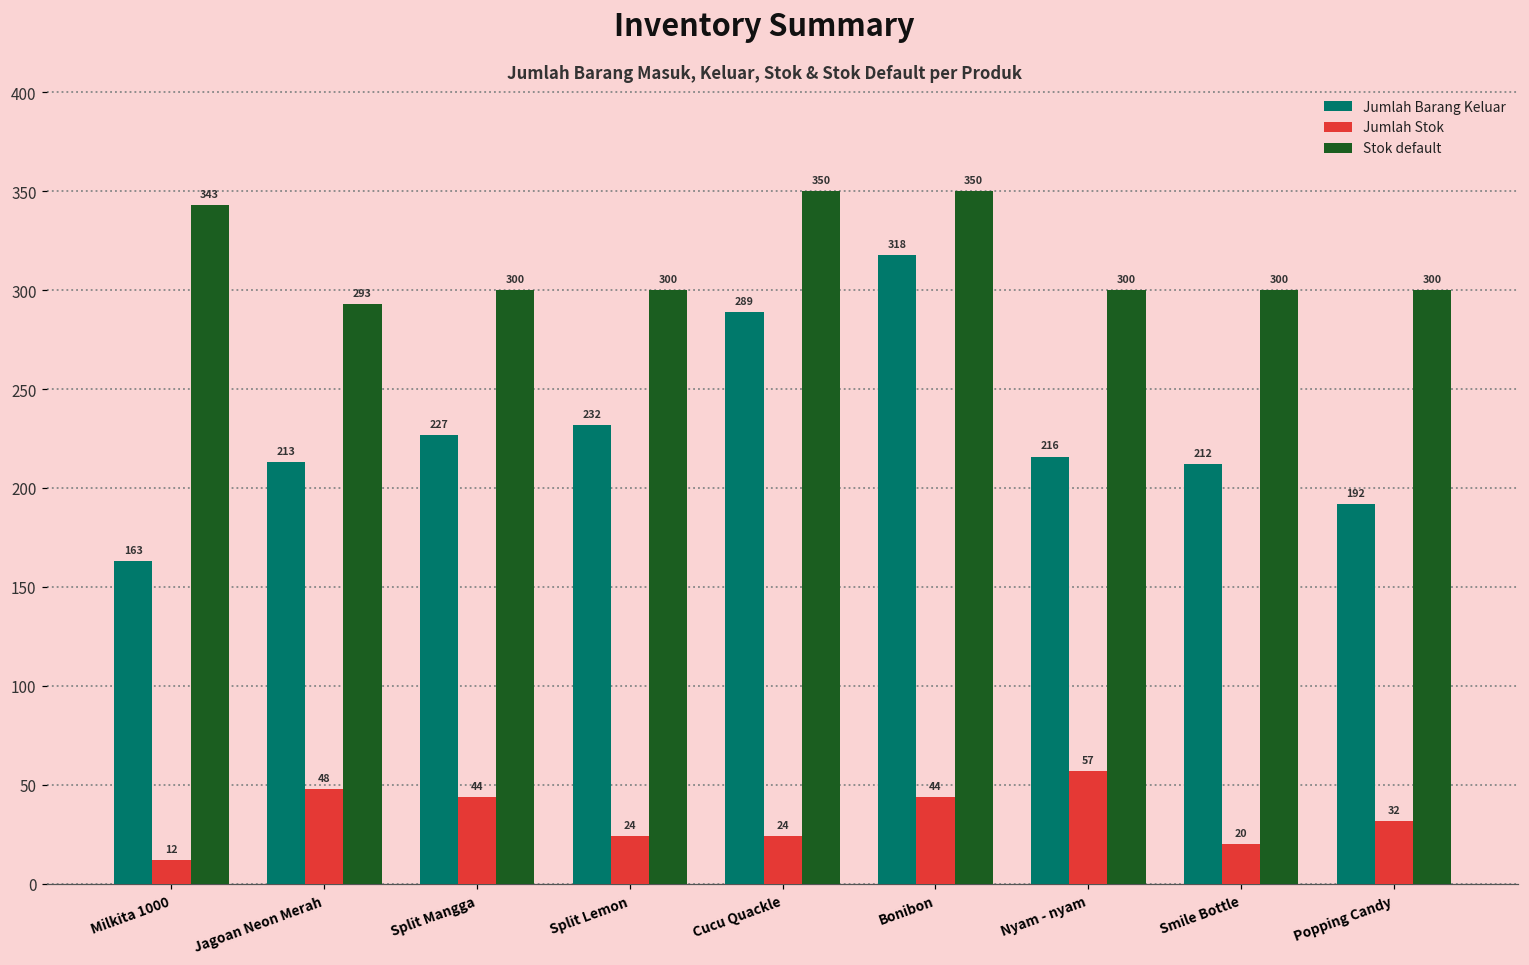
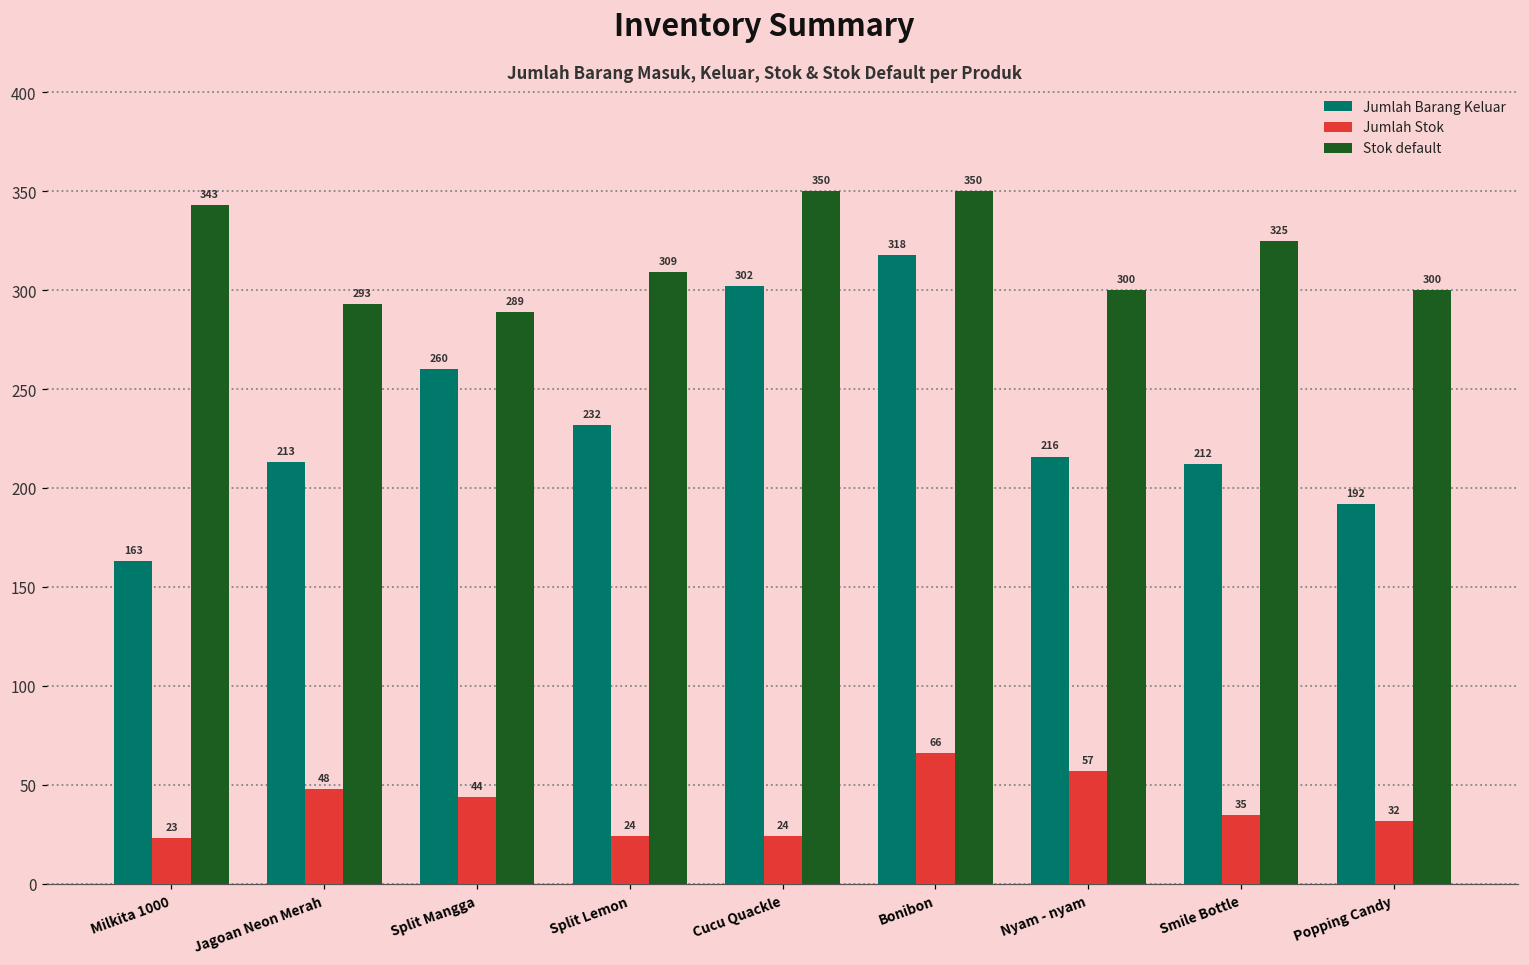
Jumlah Stok, Milkita 1000: 12 -> 23
Jumlah Barang Keluar, Split Mangga: 227 -> 260
Stok default, Split Mangga: 300 -> 289
Stok default, Split Lemon: 300 -> 309
Jumlah Barang Keluar, Cucu Quackle: 289 -> 302
Jumlah Stok, Bonibon: 44 -> 66
Jumlah Stok, Smile Bottle: 20 -> 35
Stok default, Smile Bottle: 300 -> 325
